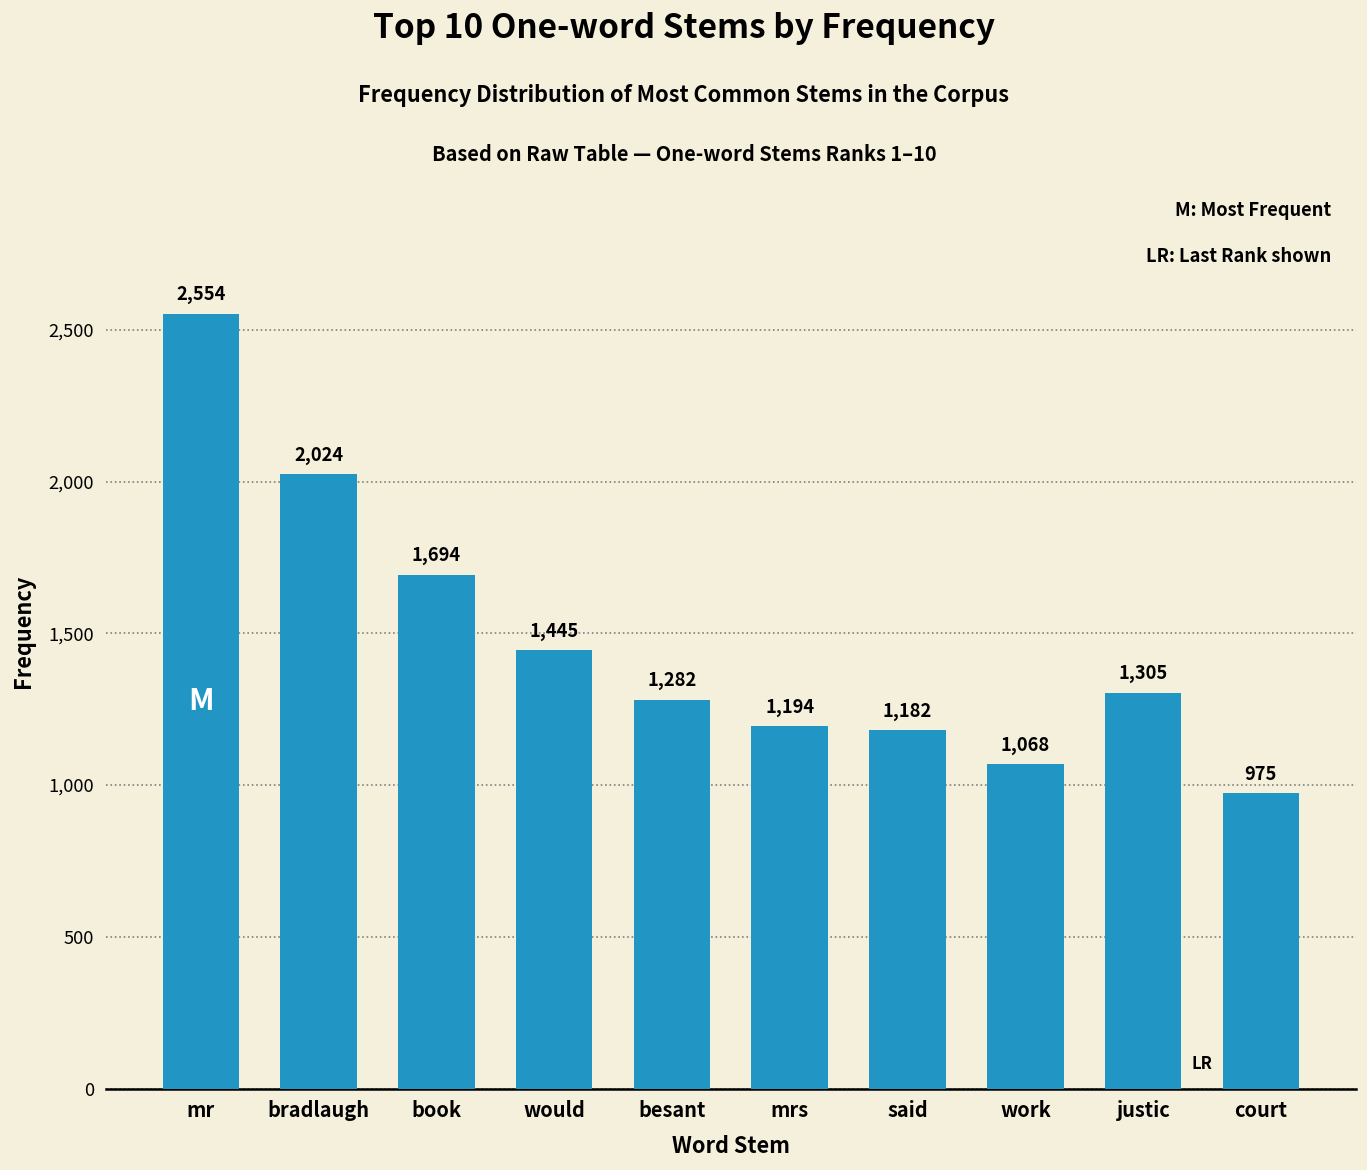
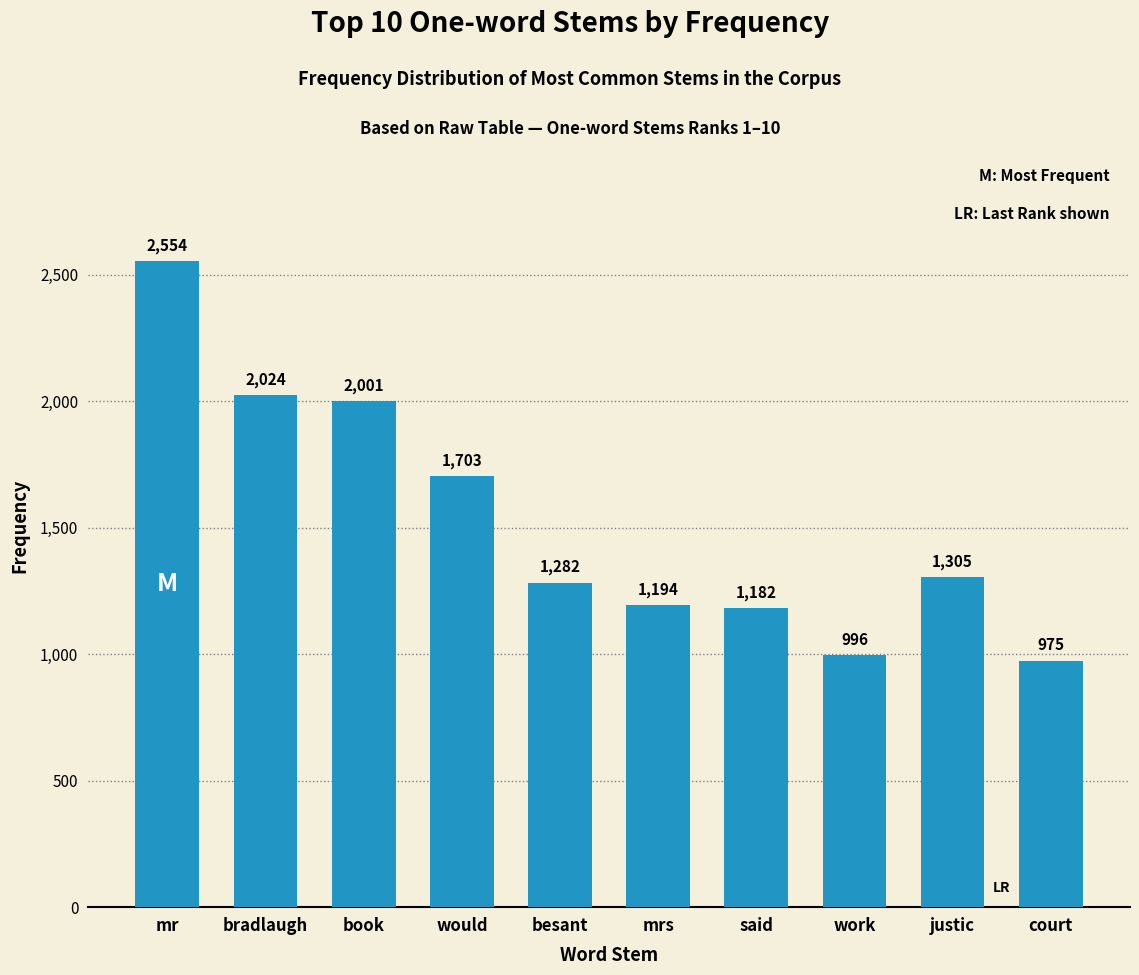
book: 1,694 -> 2,001
would: 1,445 -> 1,703
work: 1,068 -> 996
